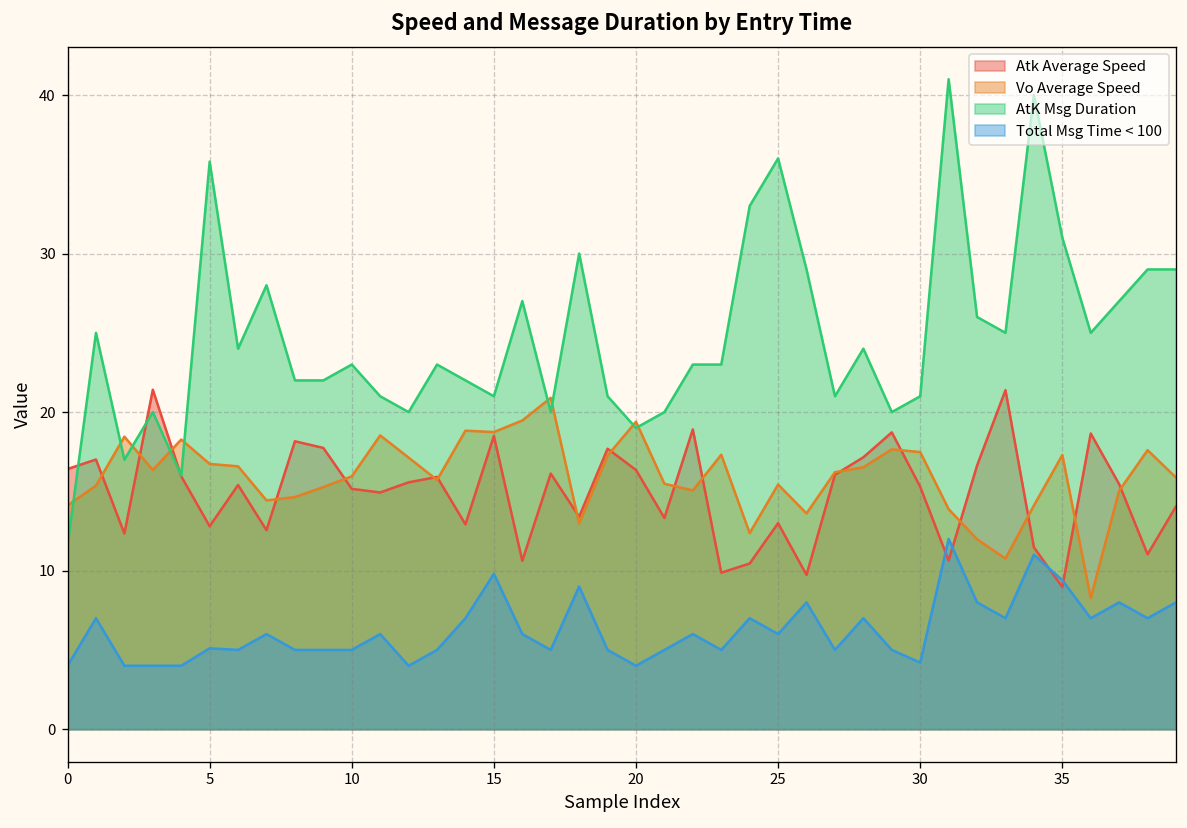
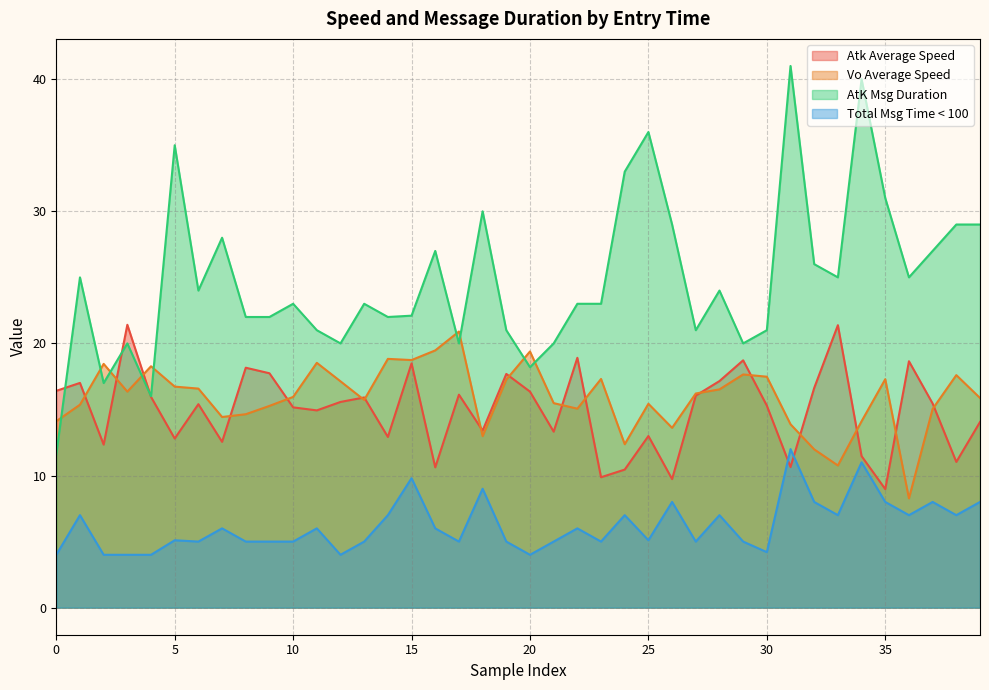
AtK Msg Duration, 5: 35.8 -> 35.0
AtK Msg Duration, 15: 21.0 -> 22.1
AtK Msg Duration, 20: 19.0 -> 18.2
Total Msg Time < 100, 25: 6.0 -> 5.1
Total Msg Time < 100, 35: 9.4 -> 8.0
